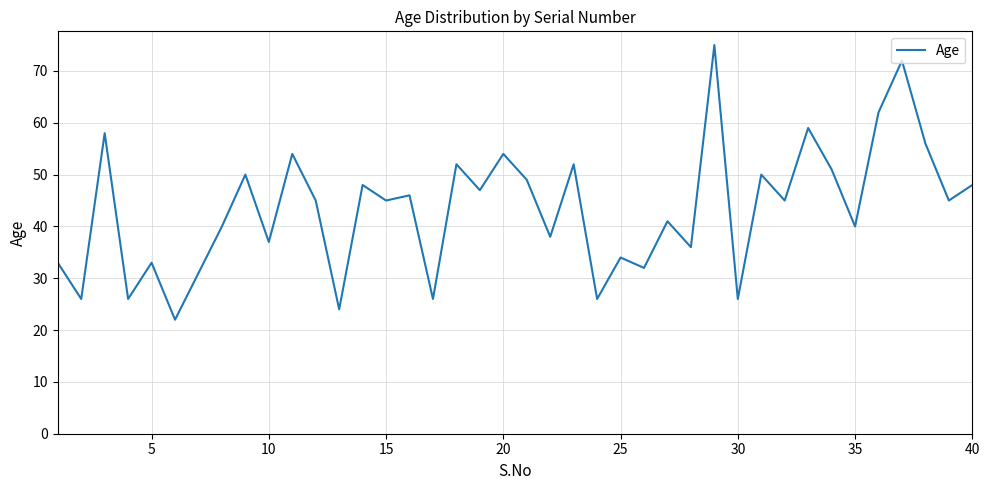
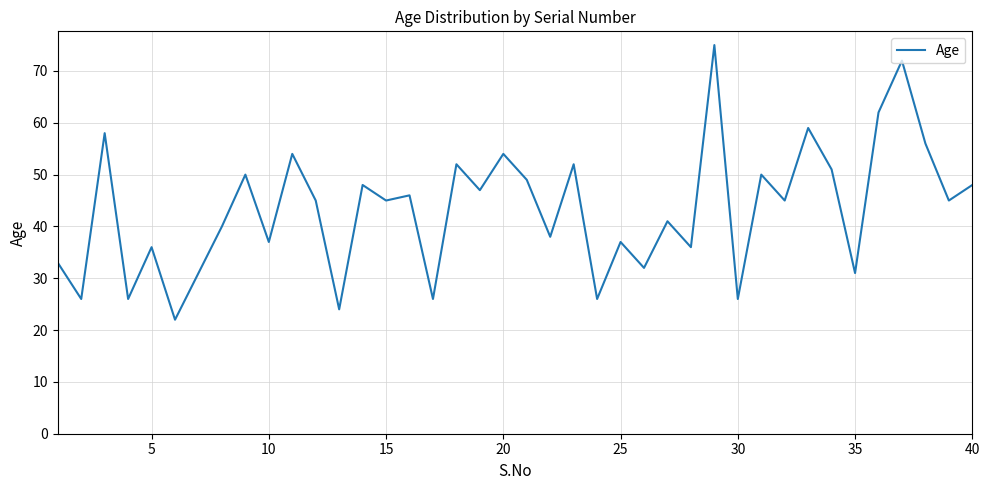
5: 33 -> 36
25: 34 -> 37
35: 40 -> 31
